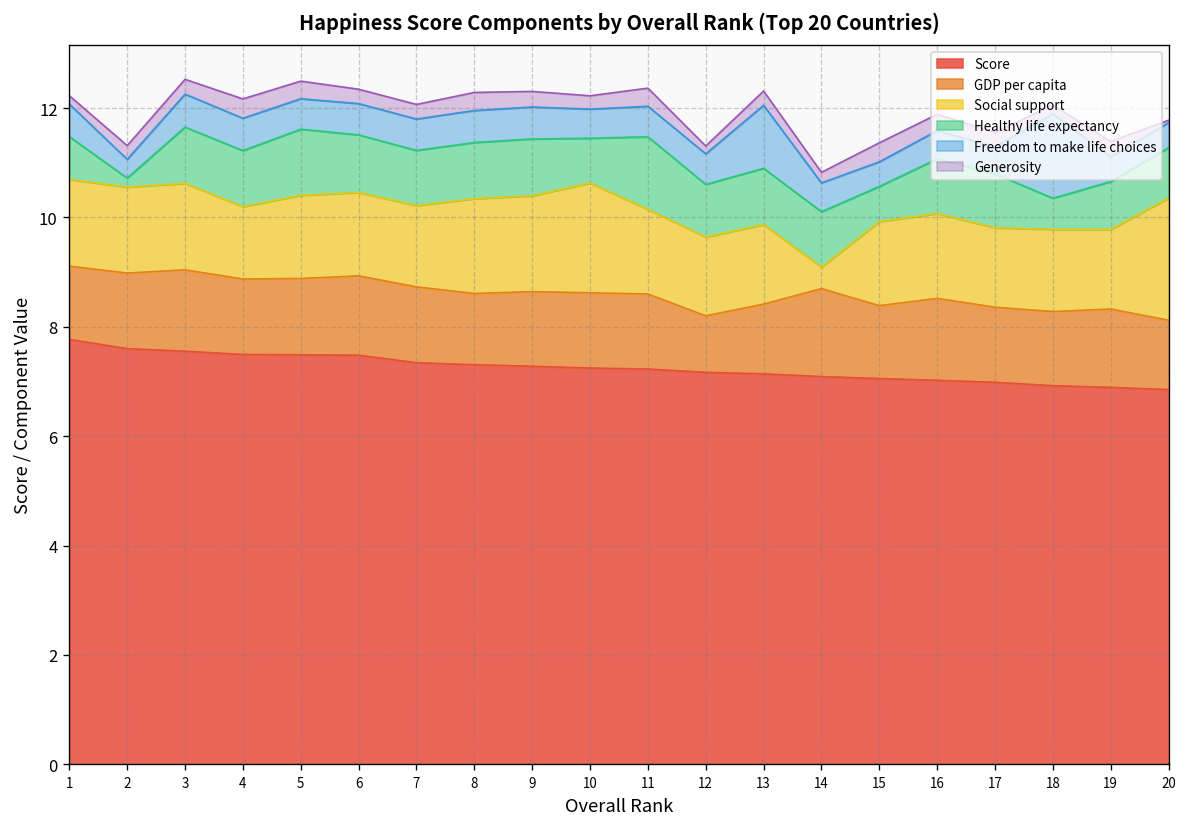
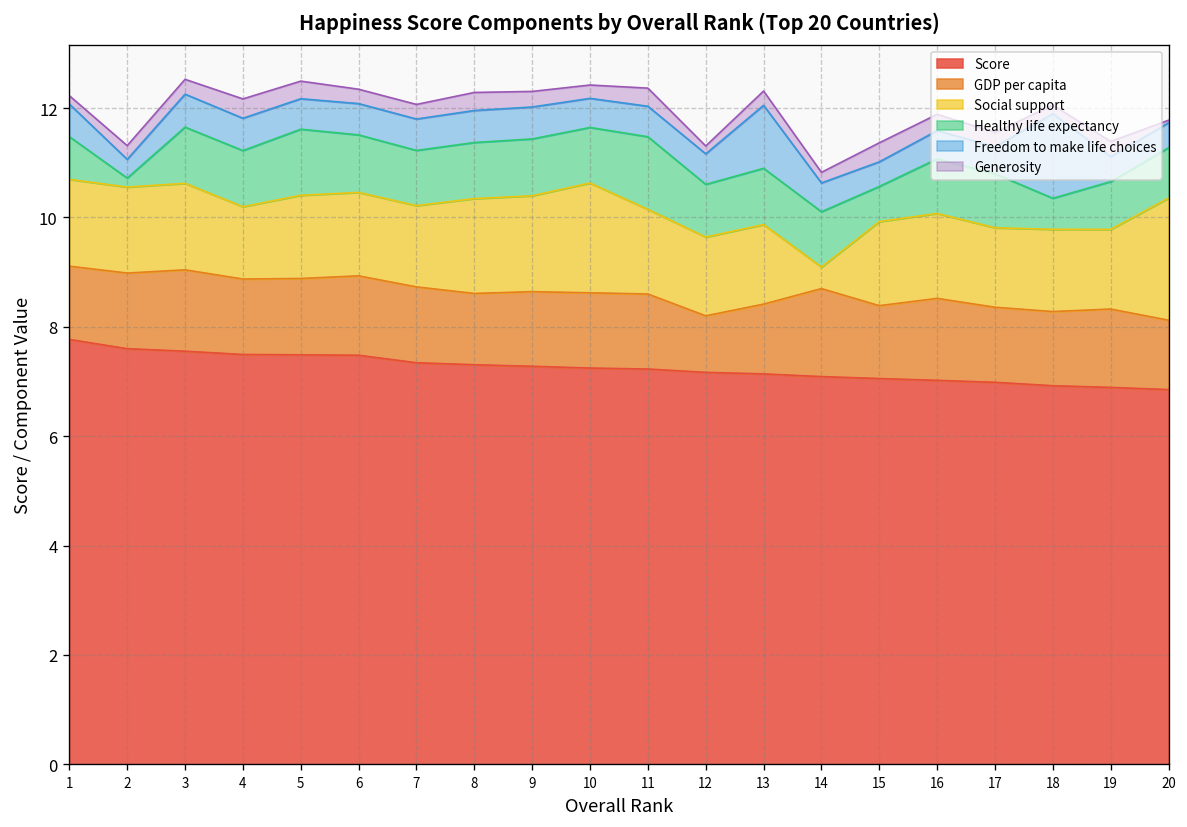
Healthy life expectancy, 10: 0.8 -> 1.0
